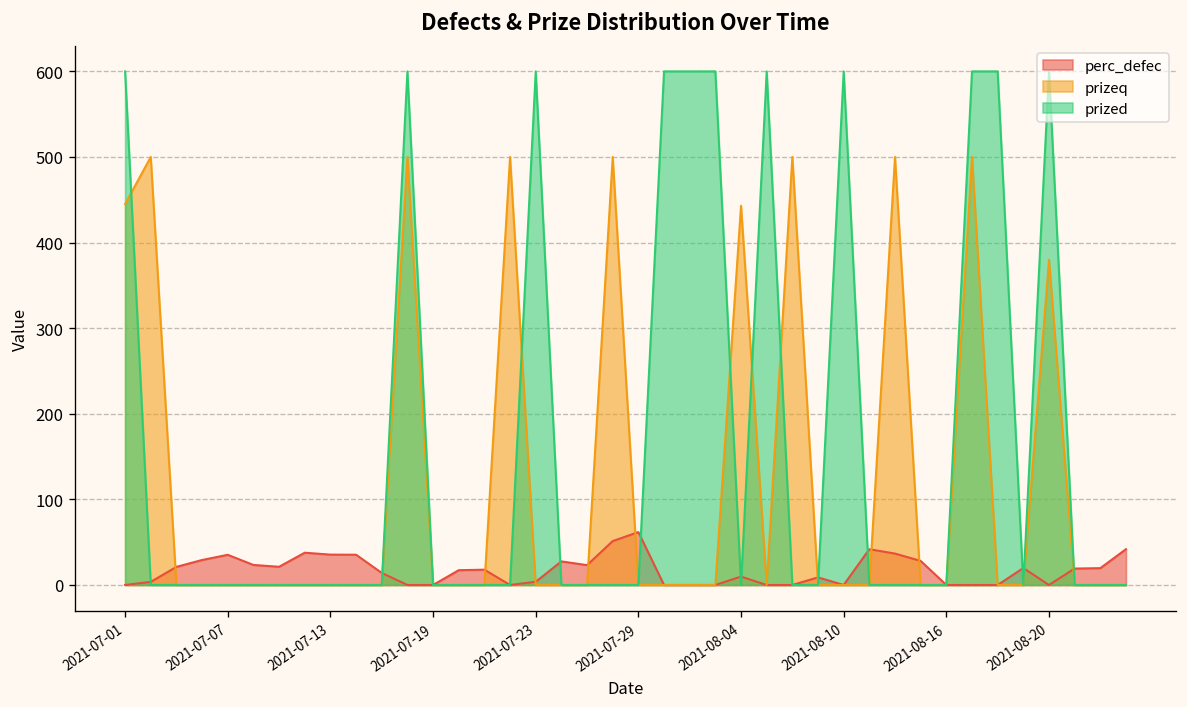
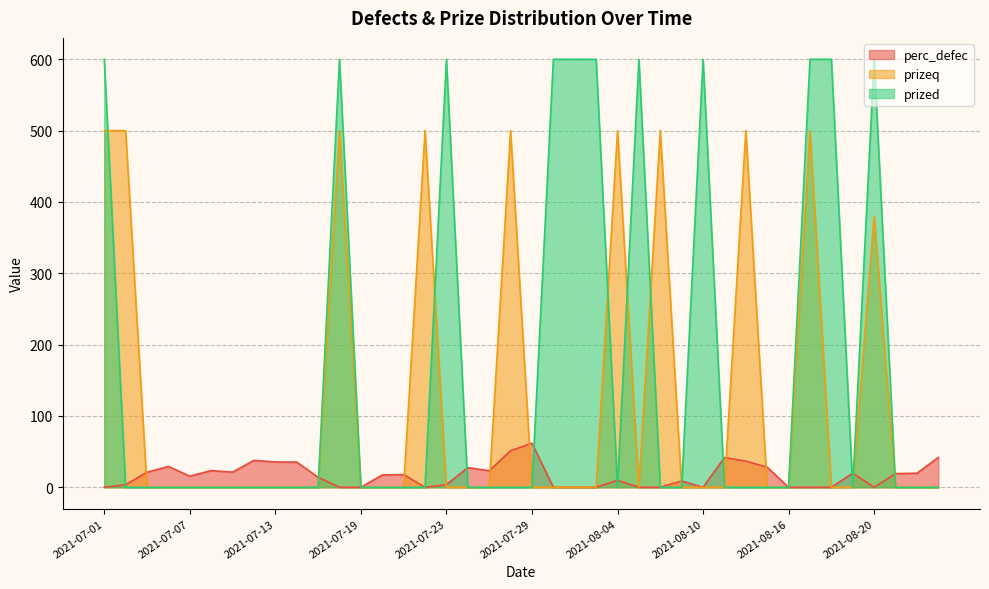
prizeq, 2021-07-01: 450 -> 500
perc_defec, 2021-07-07: 40 -> 20
prizeq, 2021-08-04: 440 -> 500
